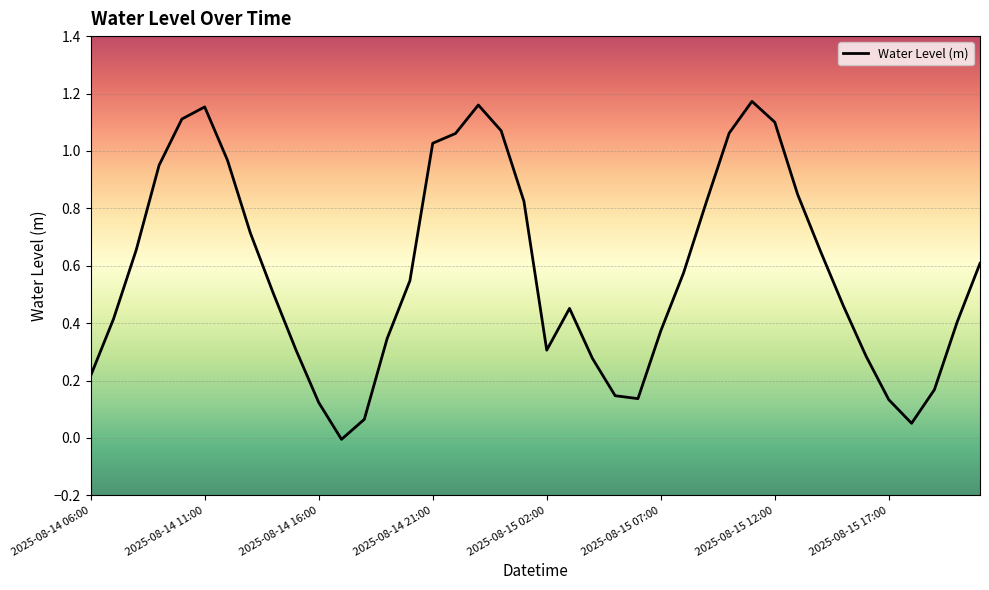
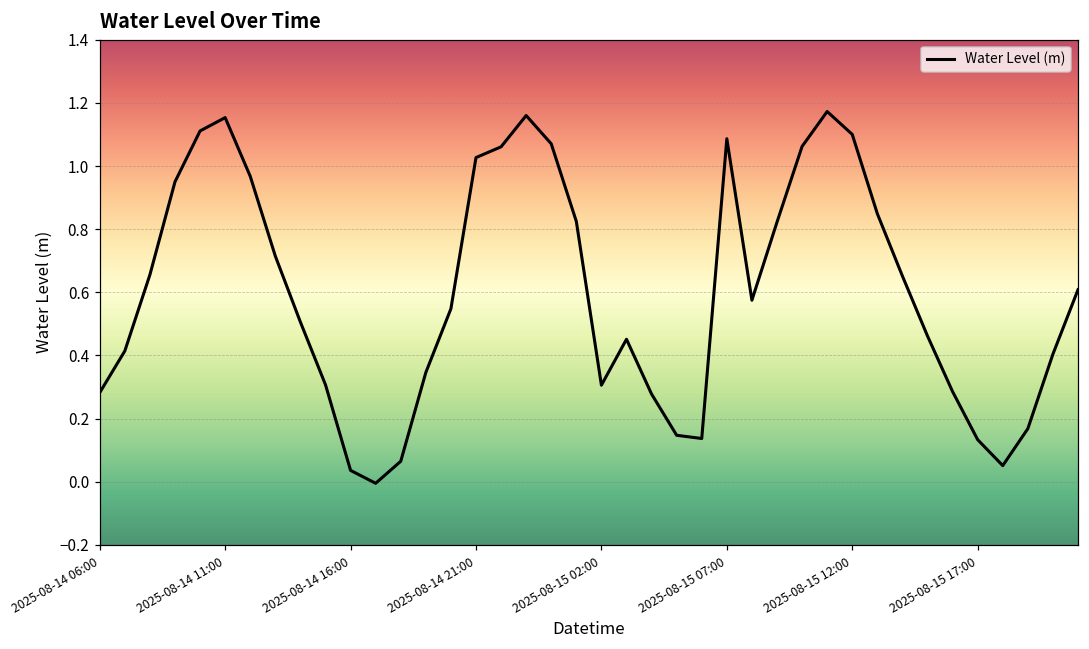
2025-08-14 06:00: 0.22 -> 0.28
2025-08-14 16:00: 0.12 -> 0.04
2025-08-15 07:00: 0.37 -> 1.09
